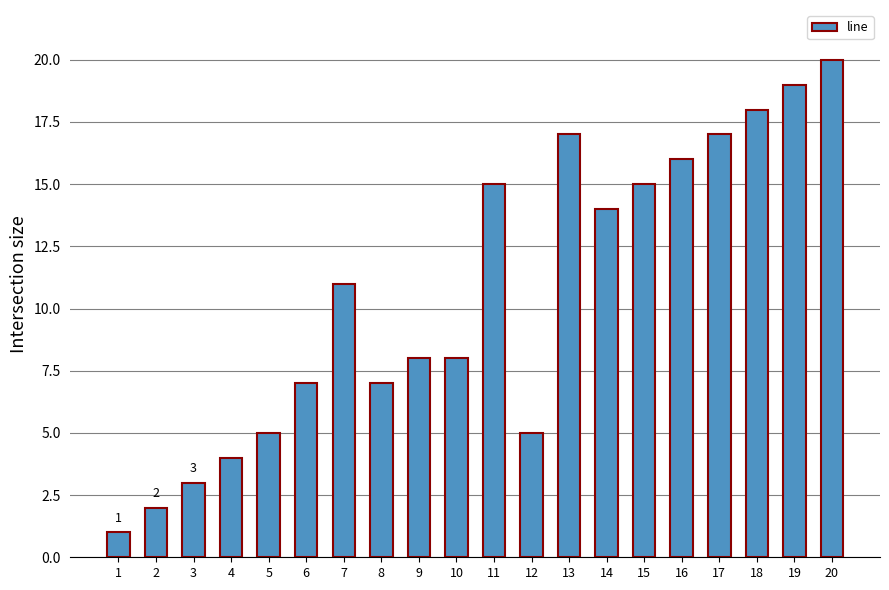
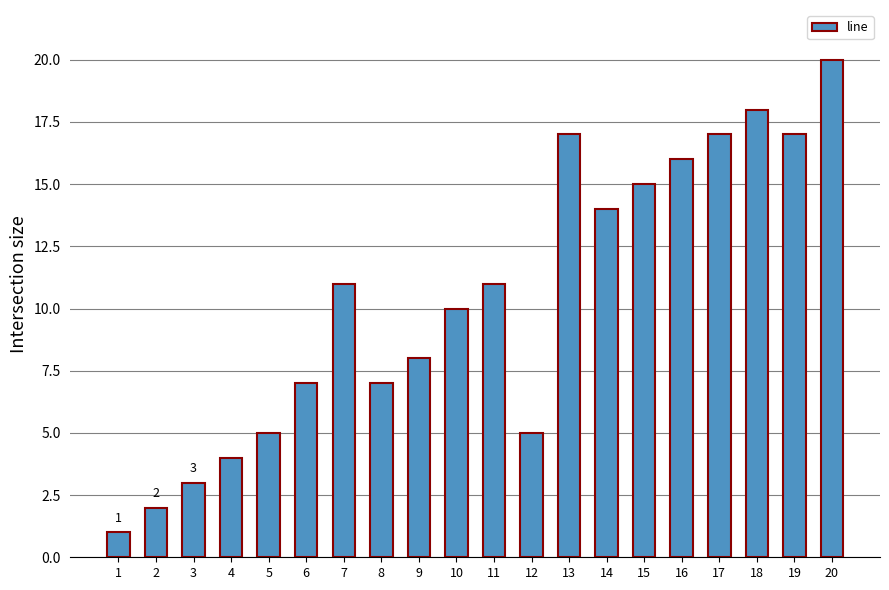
10: 8 -> 10
11: 15 -> 11
19: 19 -> 17
